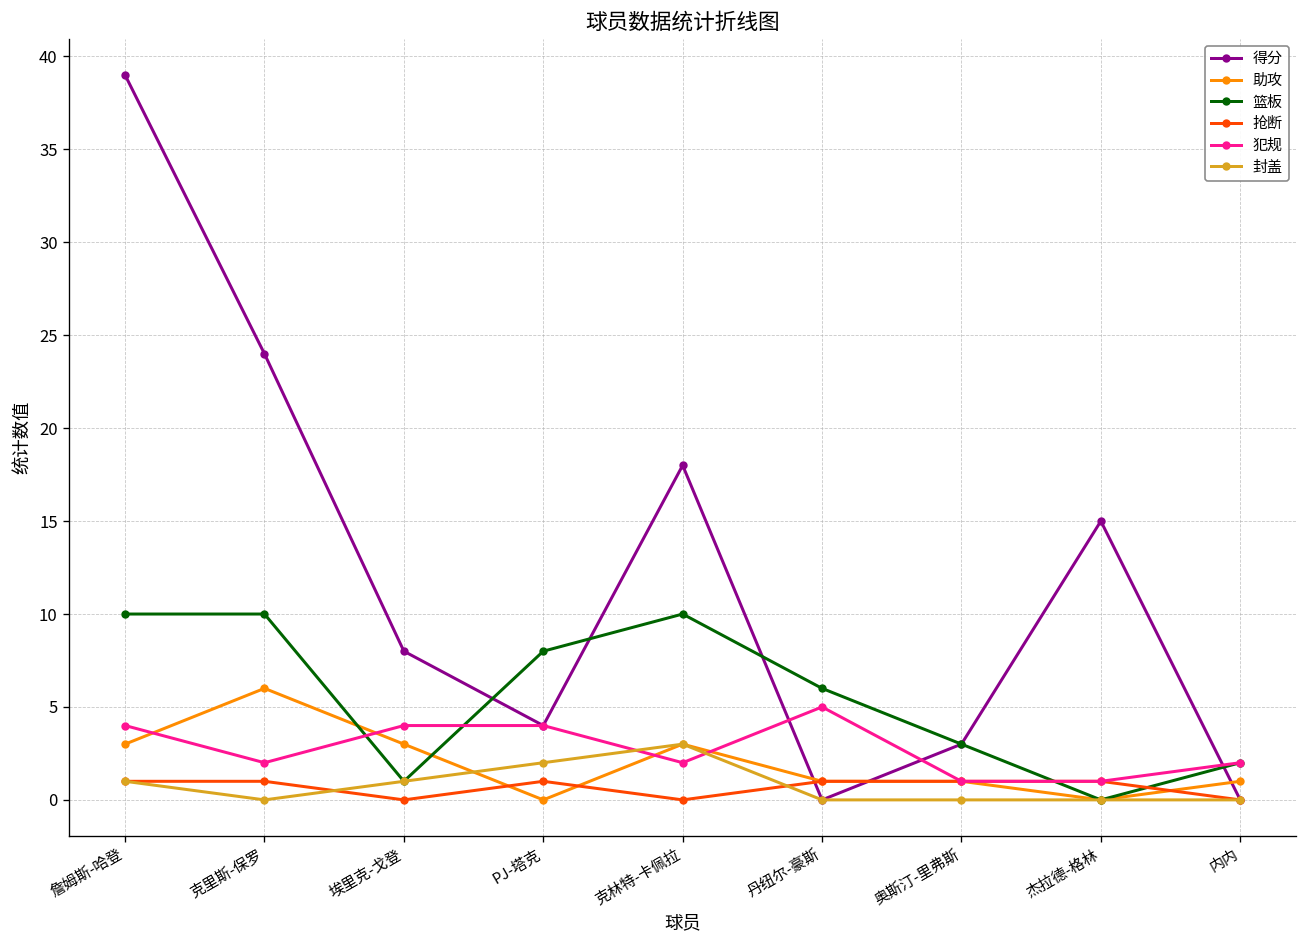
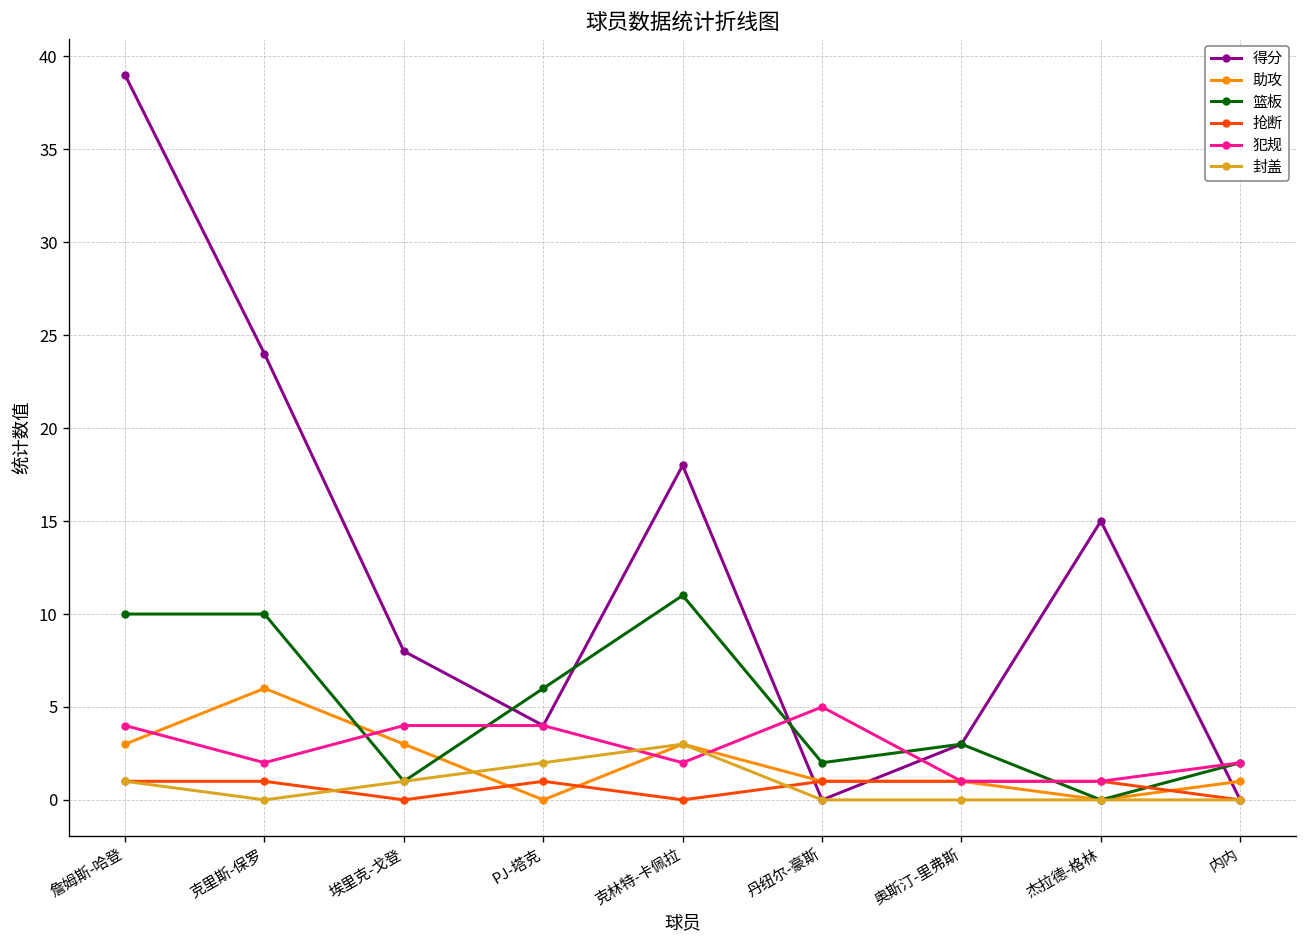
篮板, PJ-塔克: 8 -> 6
篮板, 克林特-卡佩拉: 10 -> 11
篮板, 丹纽尔-豪斯: 6 -> 2
